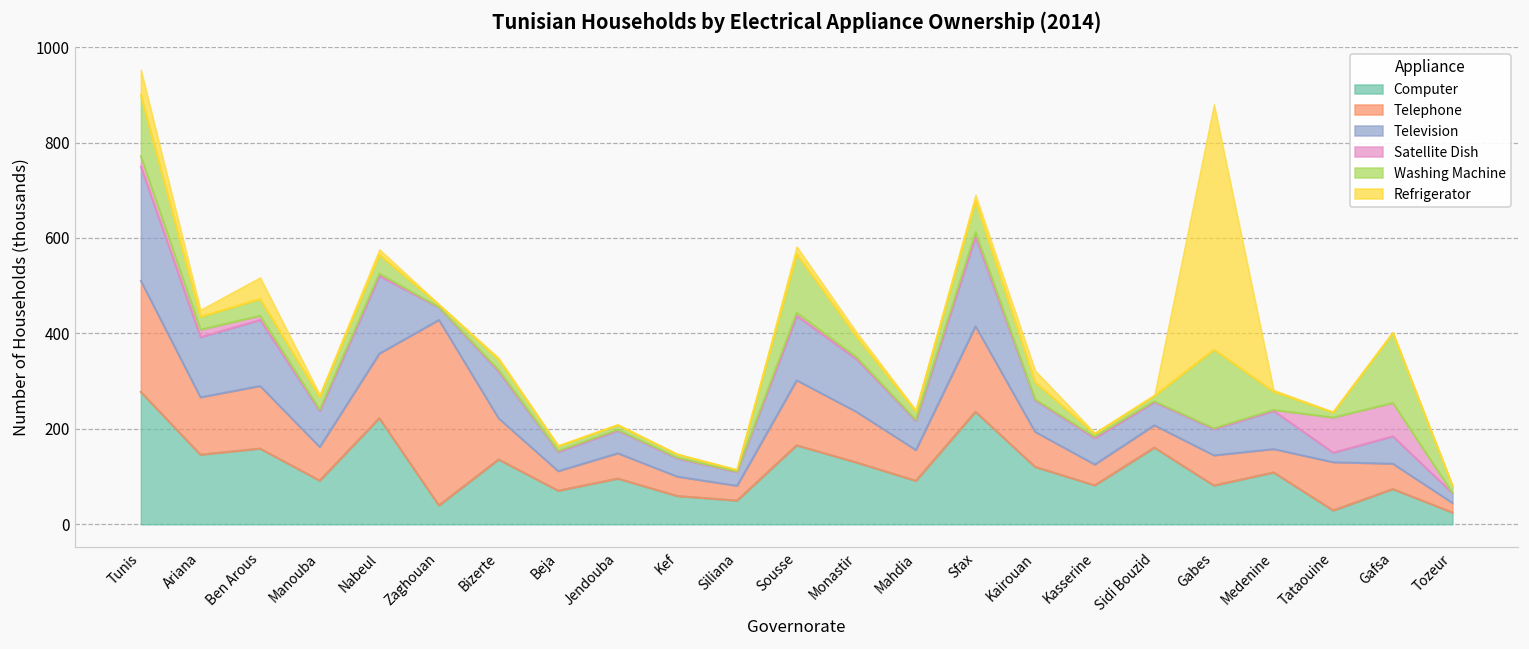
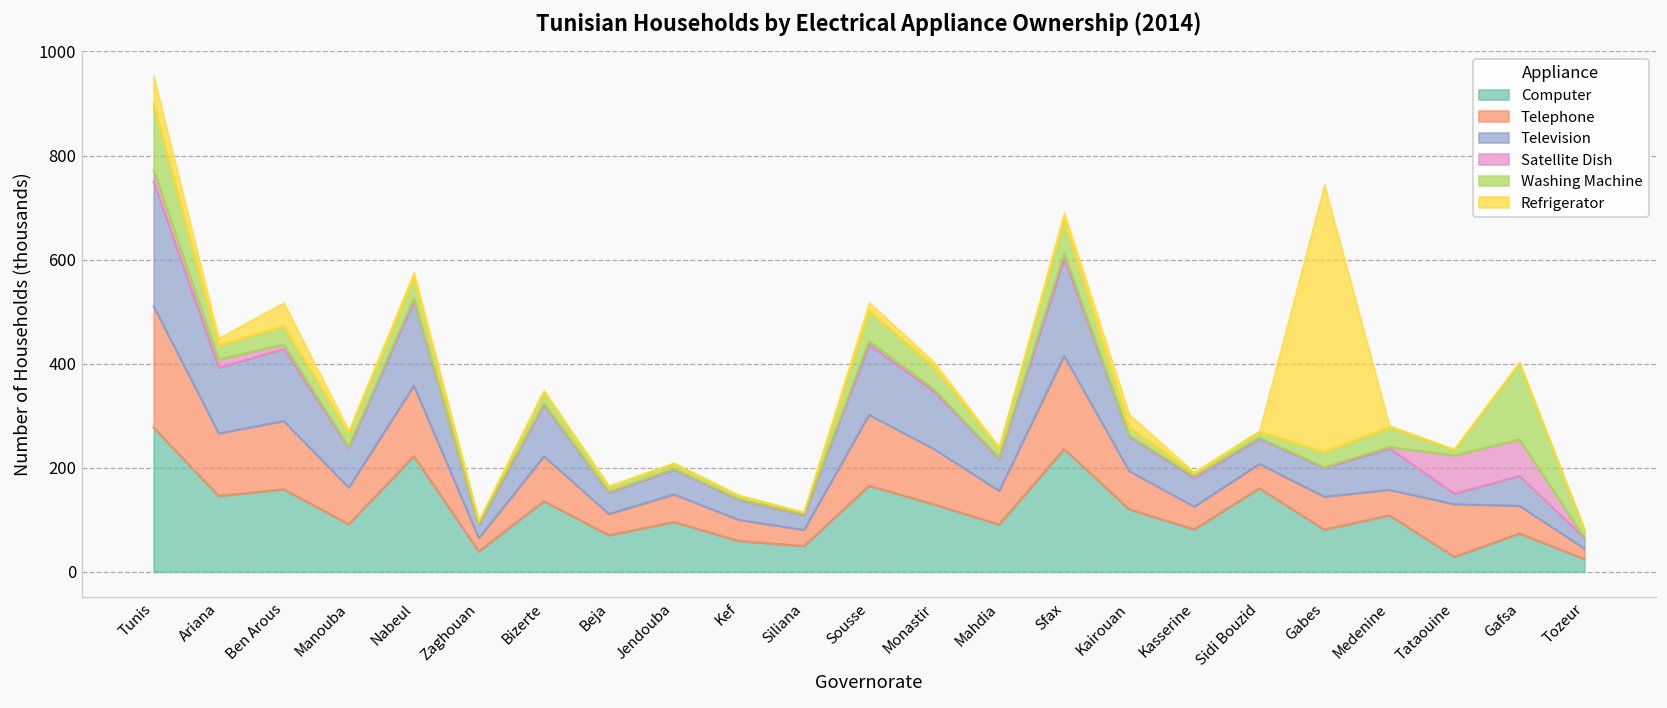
Telephone, Zaghouan: 390 -> 30
Washing Machine, Sousse: 120 -> 60
Washing Machine, Kairouan: 40 -> 20
Washing Machine, Gabes: 160 -> 30
